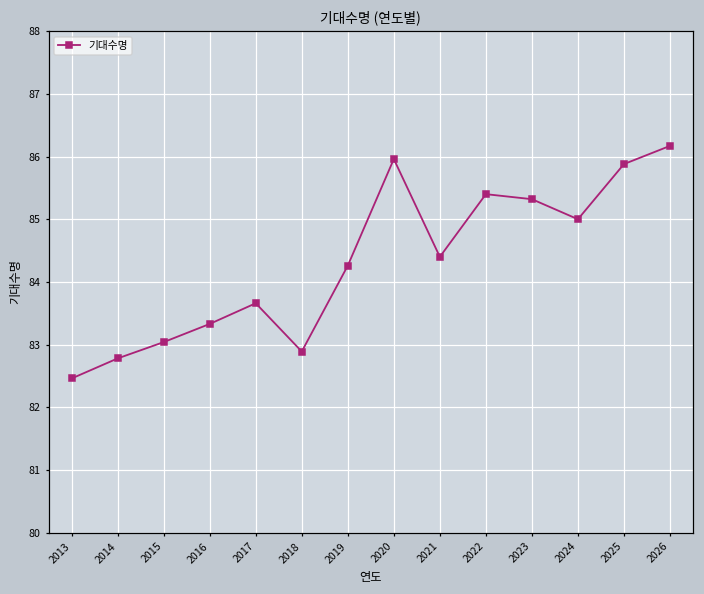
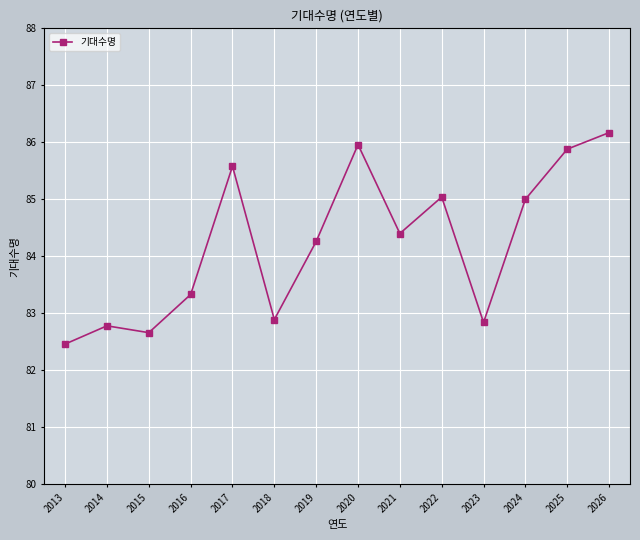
2015: 83.0 -> 82.7
2017: 83.7 -> 85.6
2022: 85.4 -> 85.0
2023: 85.3 -> 82.8
